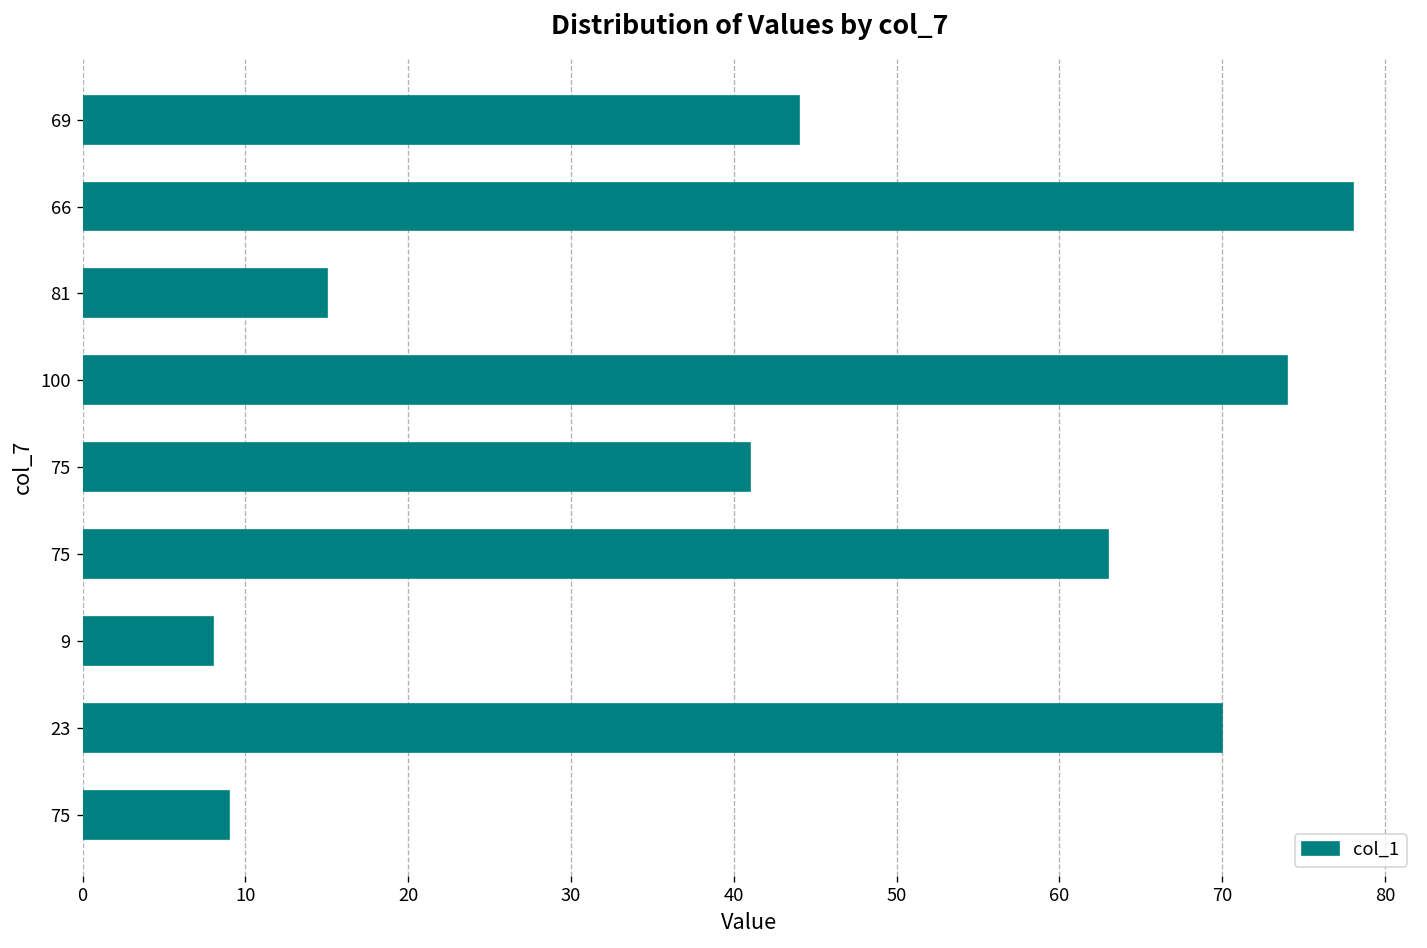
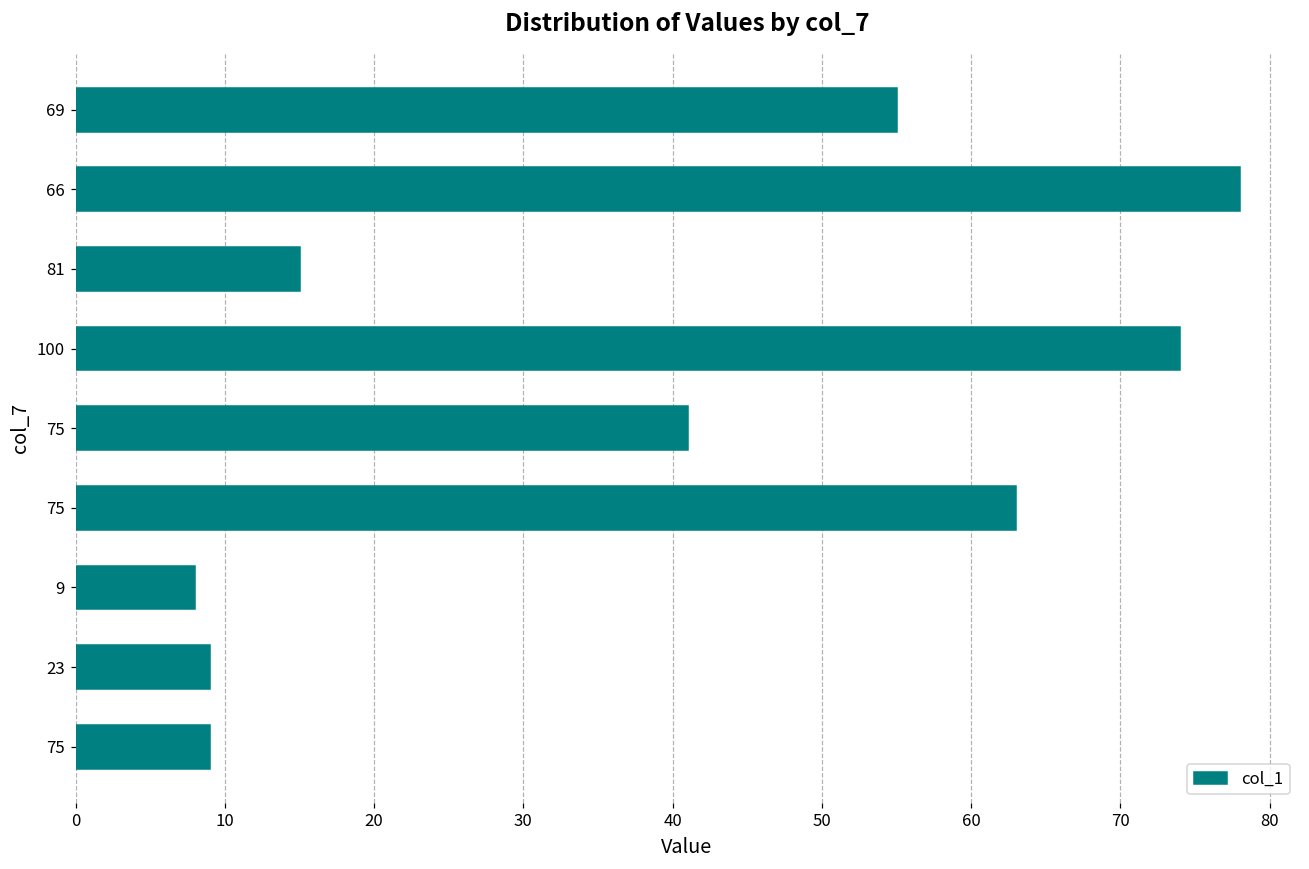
69: 44 -> 55
23: 70 -> 9
